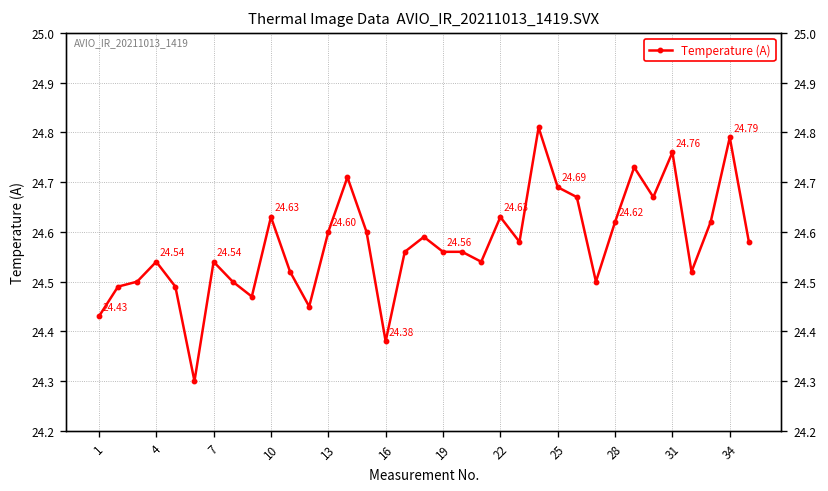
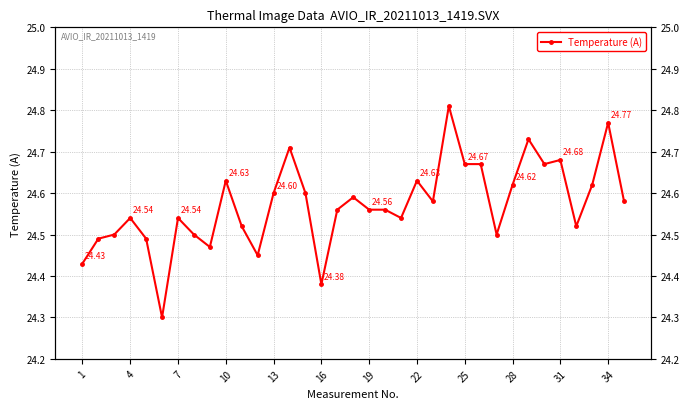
25: 24.69 -> 24.67
31: 24.76 -> 24.68
34: 24.79 -> 24.77
